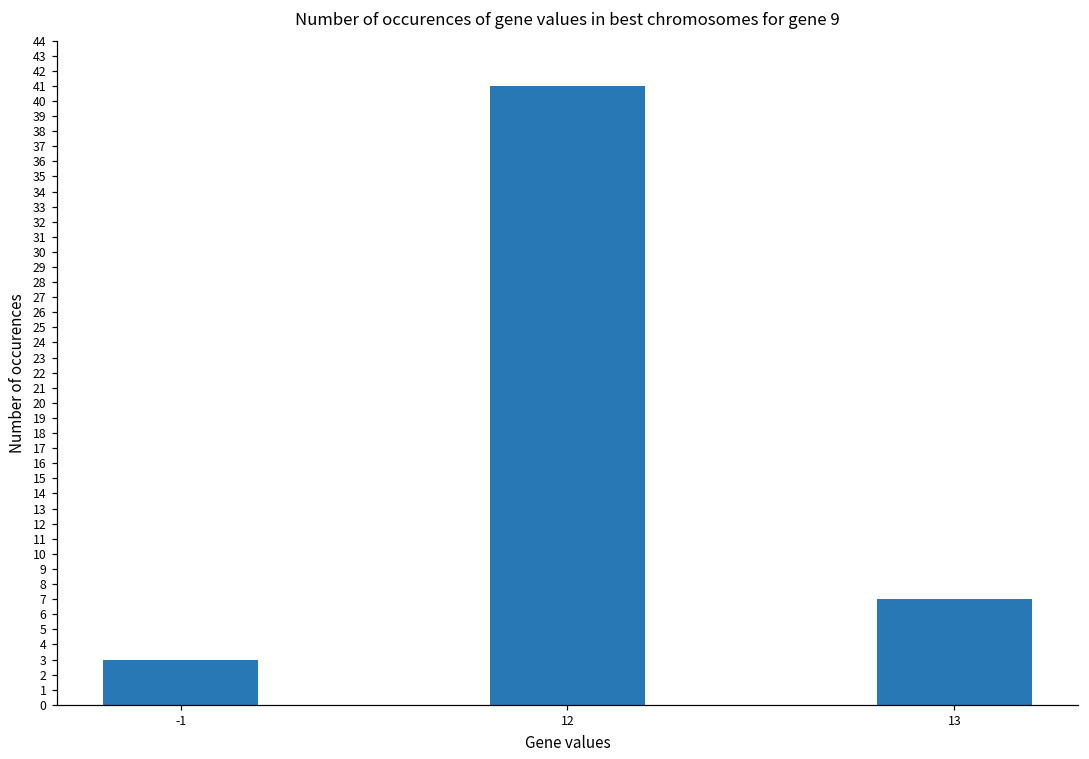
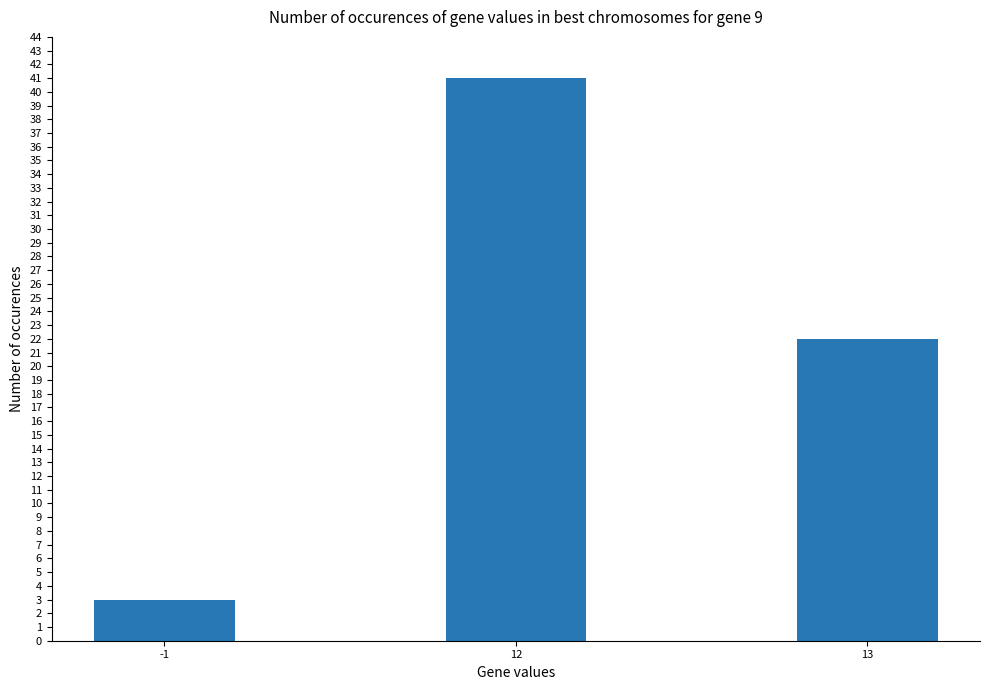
13: 7 -> 22
